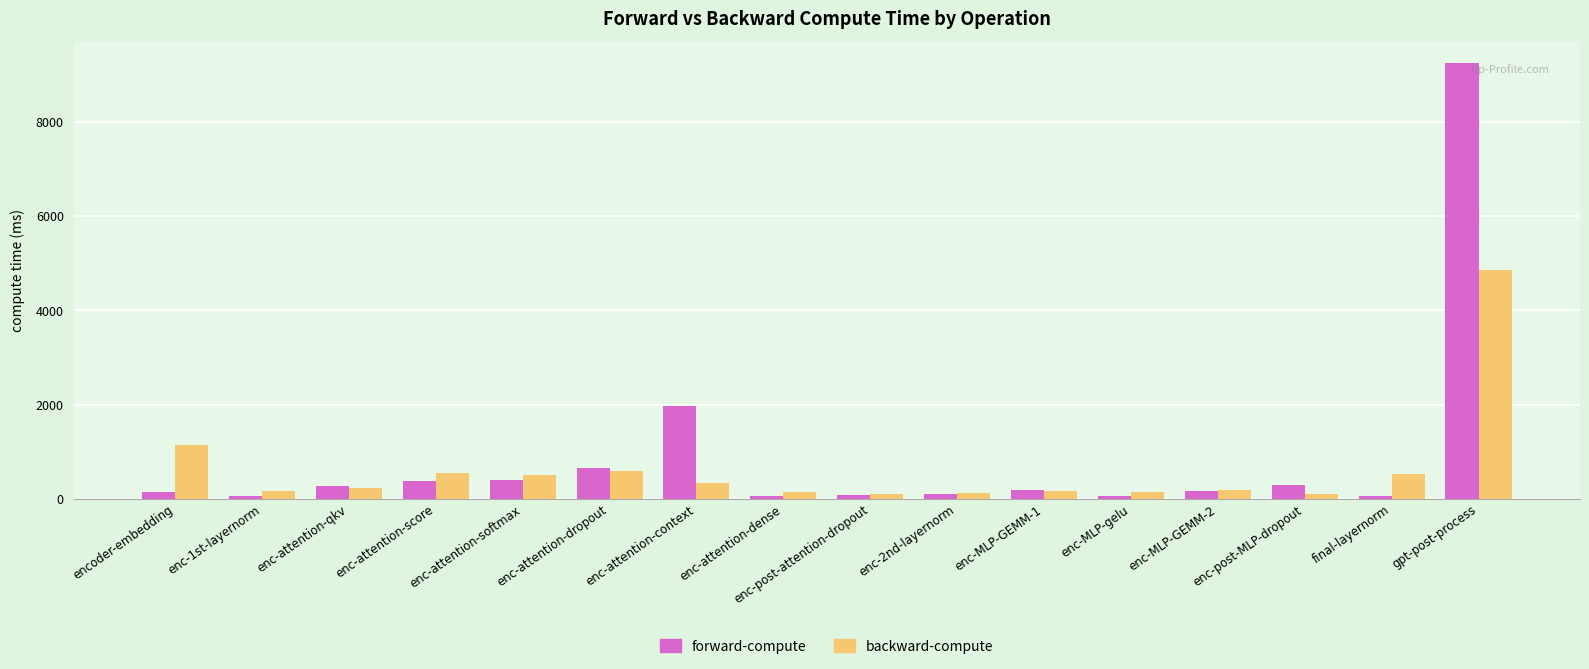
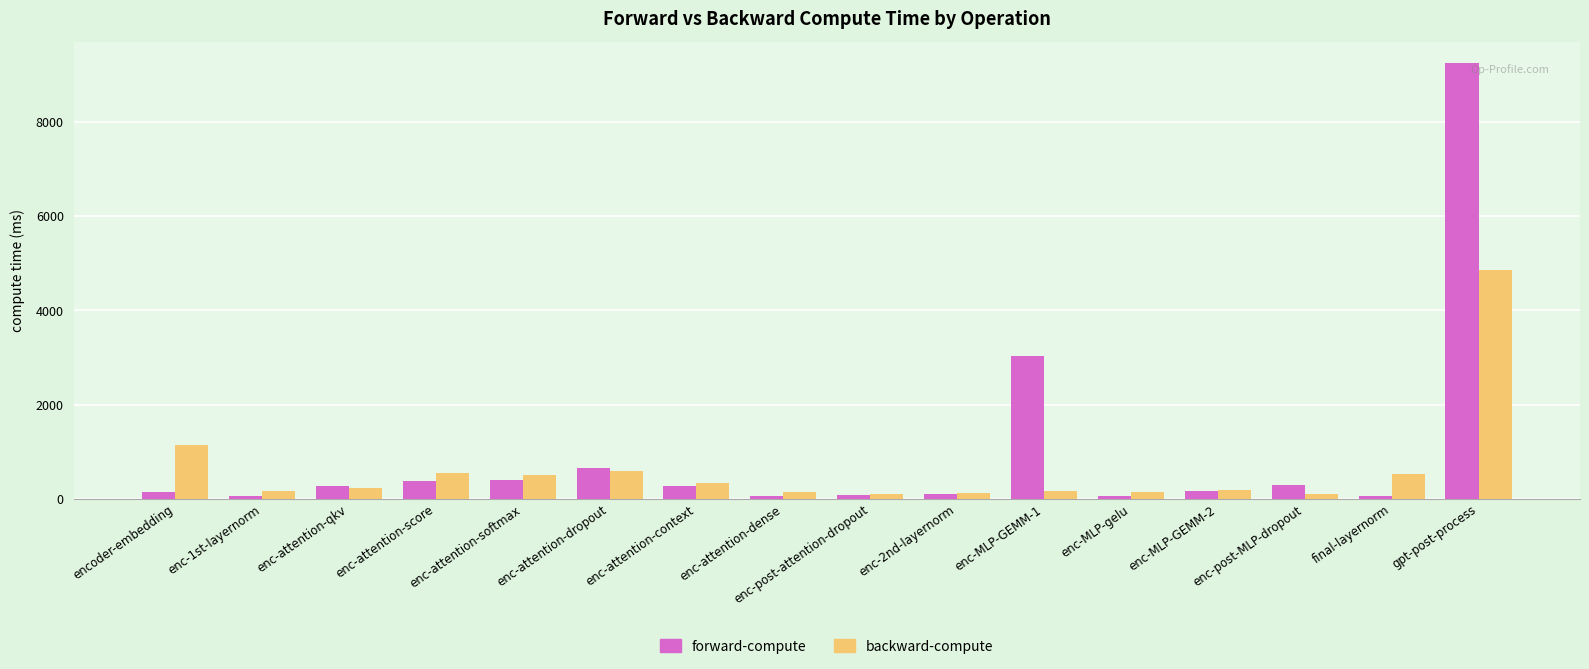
forward-compute, enc-attention-context: 2000 -> 300
forward-compute, enc-MLP-GEMM-1: 200 -> 3000
